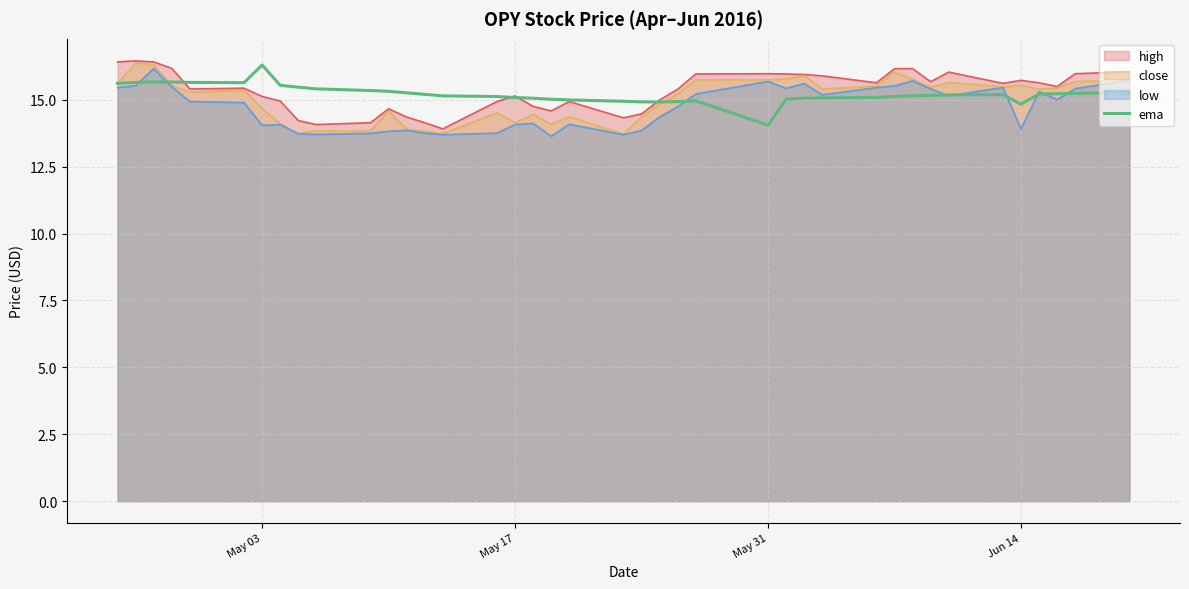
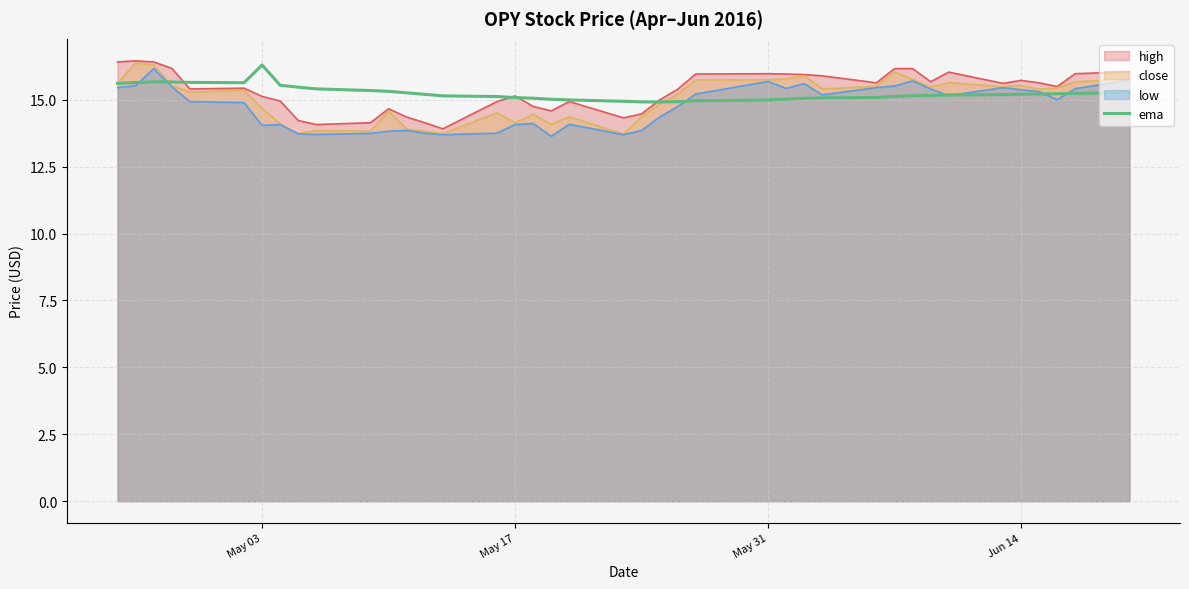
ema, May 31: 14.0 -> 15.0
low, Jun 14: 13.9 -> 15.4
ema, Jun 14: 14.8 -> 15.2
